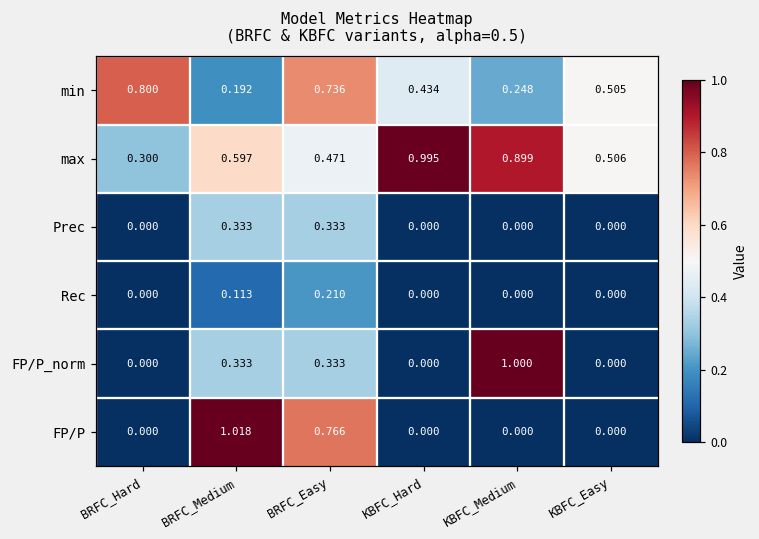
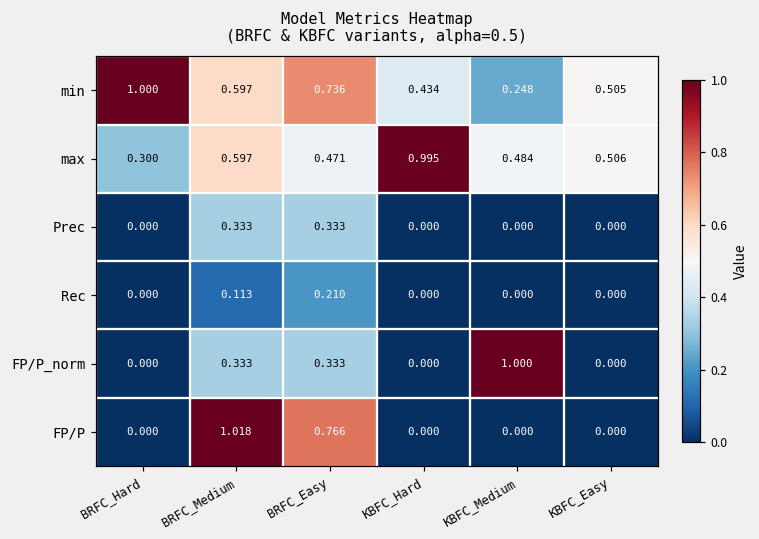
min, BRFC_Hard: 0.800 -> 1.000
min, BRFC_Medium: 0.192 -> 0.597
max, KBFC_Medium: 0.899 -> 0.484
